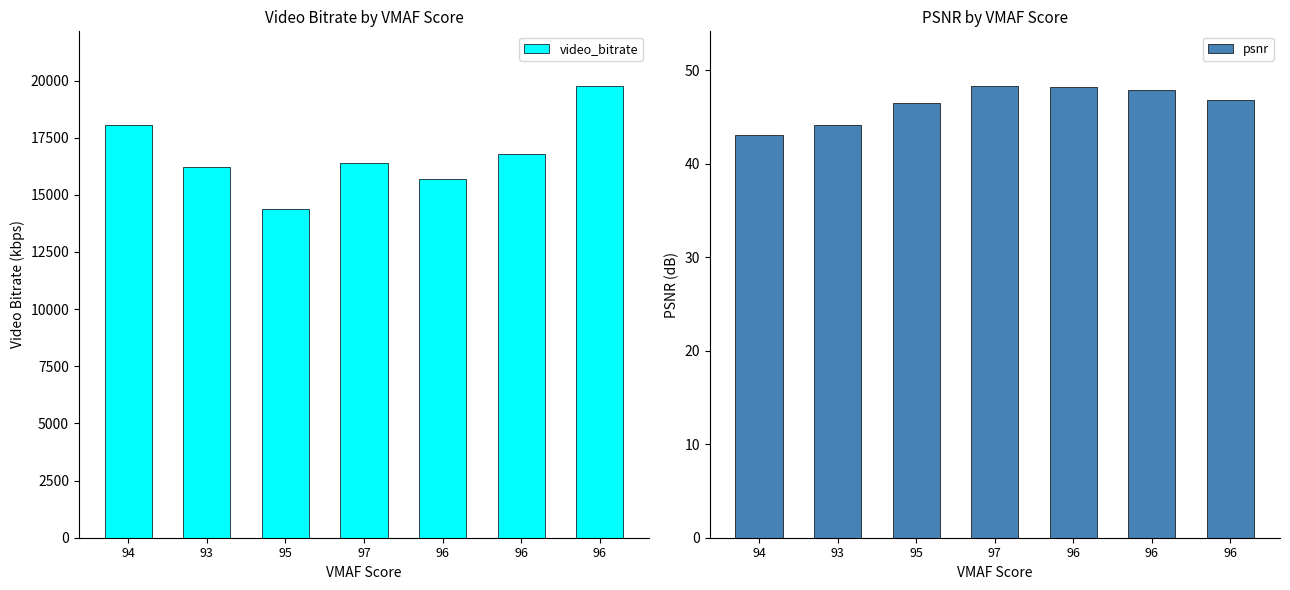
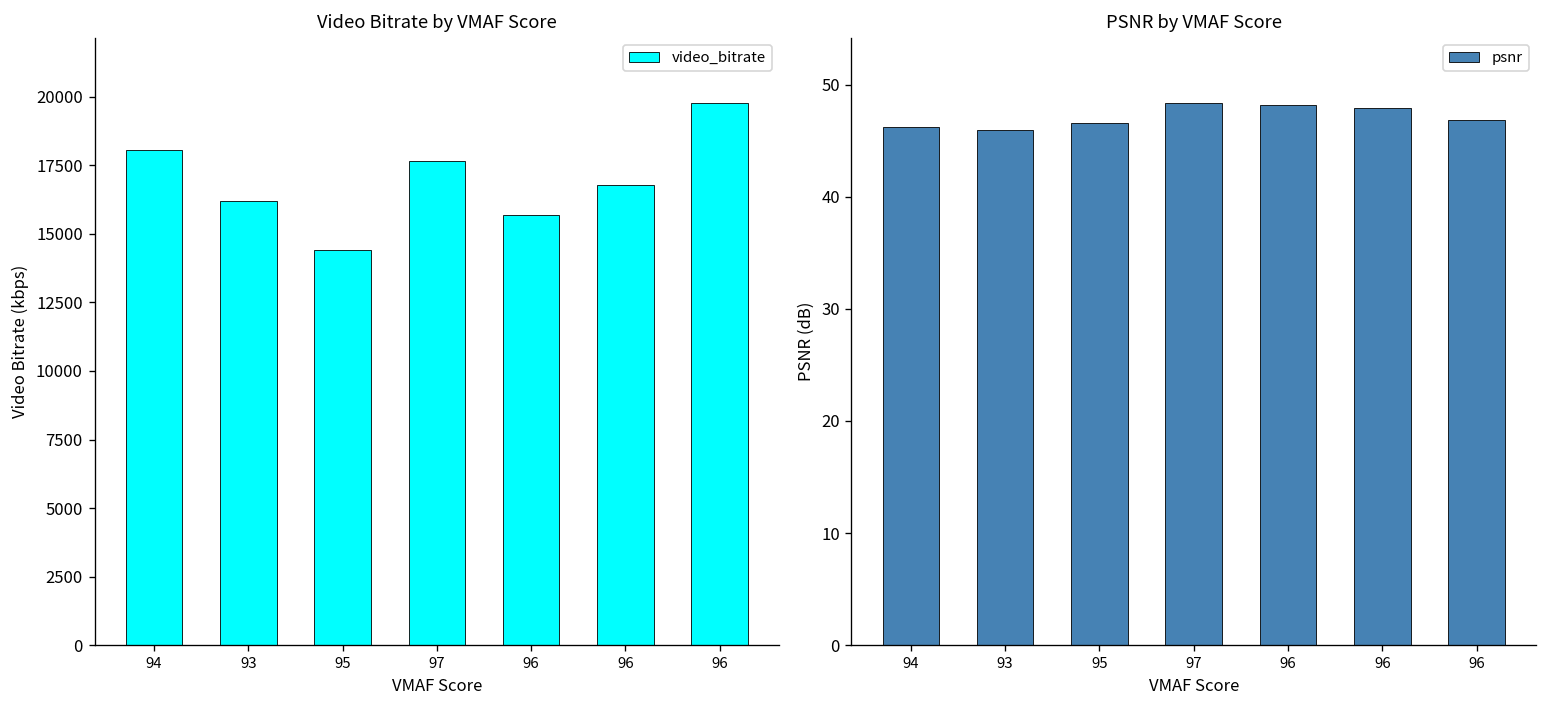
Video Bitrate by VMAF Score, 97: 16400 -> 17600
PSNR by VMAF Score, 94: 43 -> 46
PSNR by VMAF Score, 93: 44 -> 46
